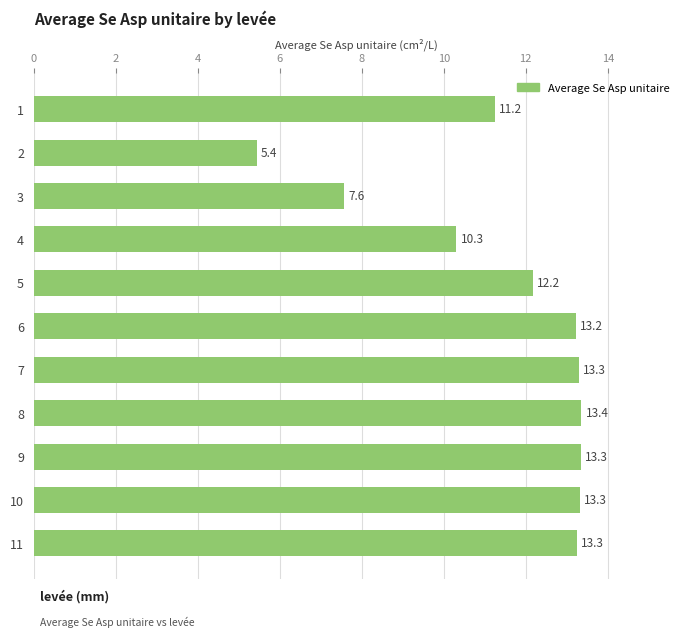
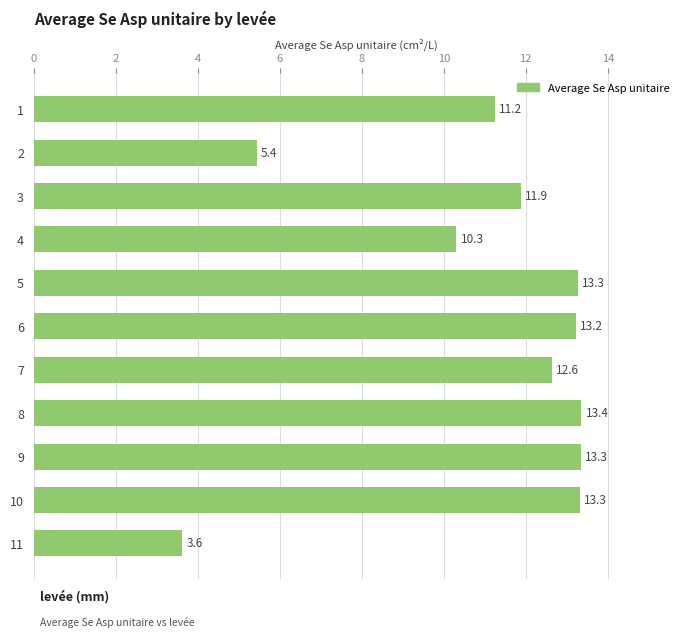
3: 7.6 -> 11.9
5: 12.2 -> 13.3
7: 13.3 -> 12.6
11: 13.3 -> 3.6
